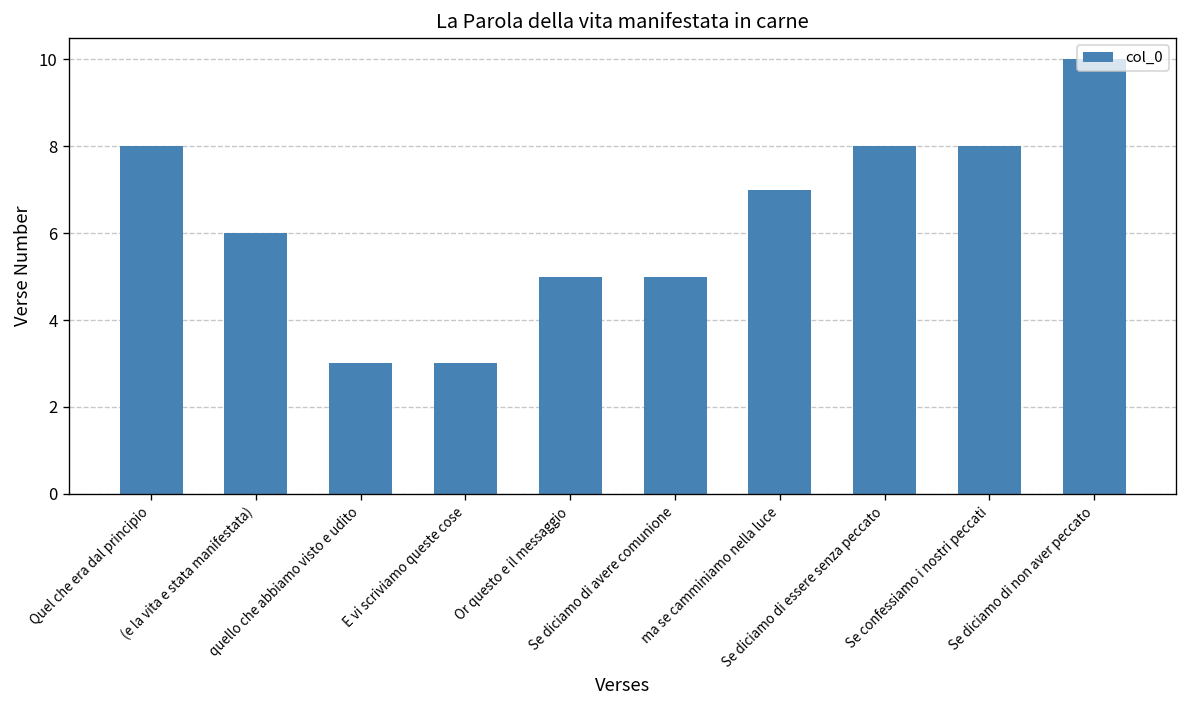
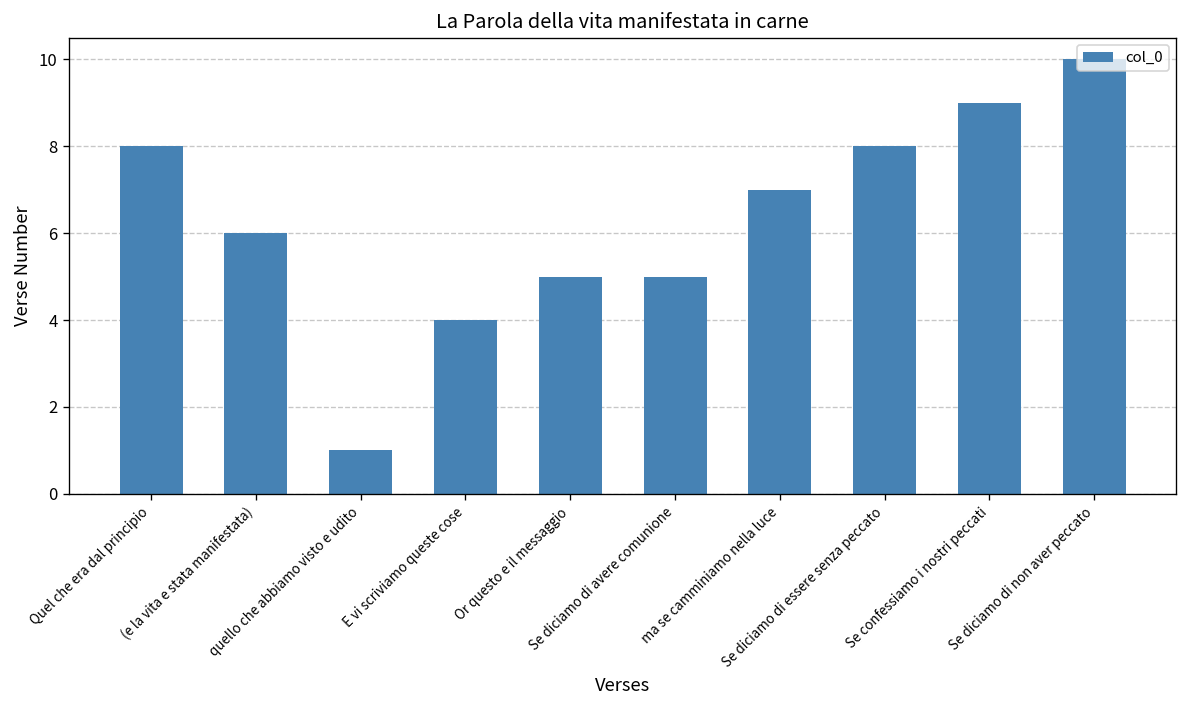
quello che abbiamo visto e udito: 3 -> 1
E vi scriviamo queste cose: 3 -> 4
Se confessiamo i nostri peccati: 8 -> 9
